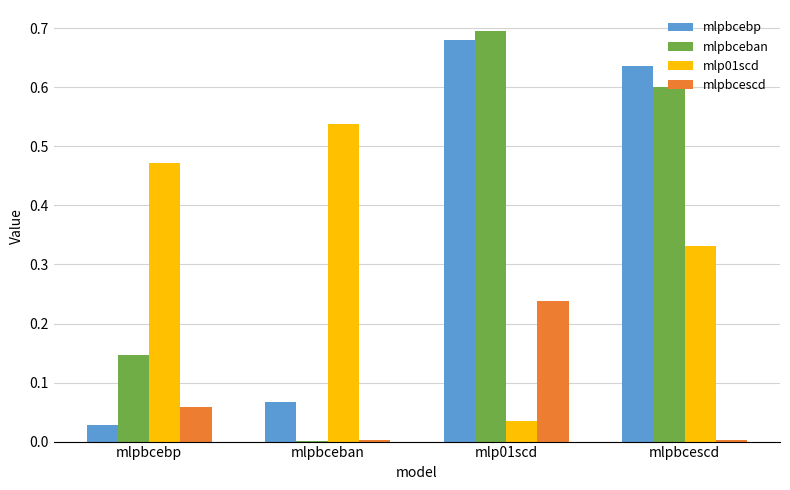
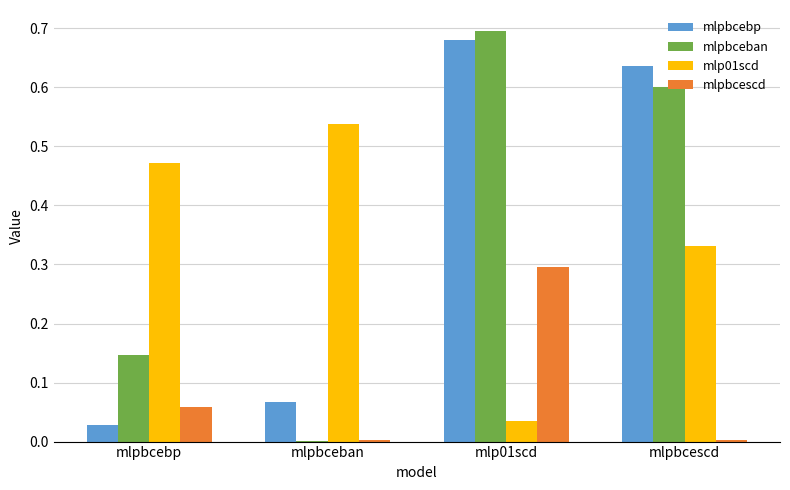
mlpbcescd, mlp01scd: 0.24 -> 0.30
